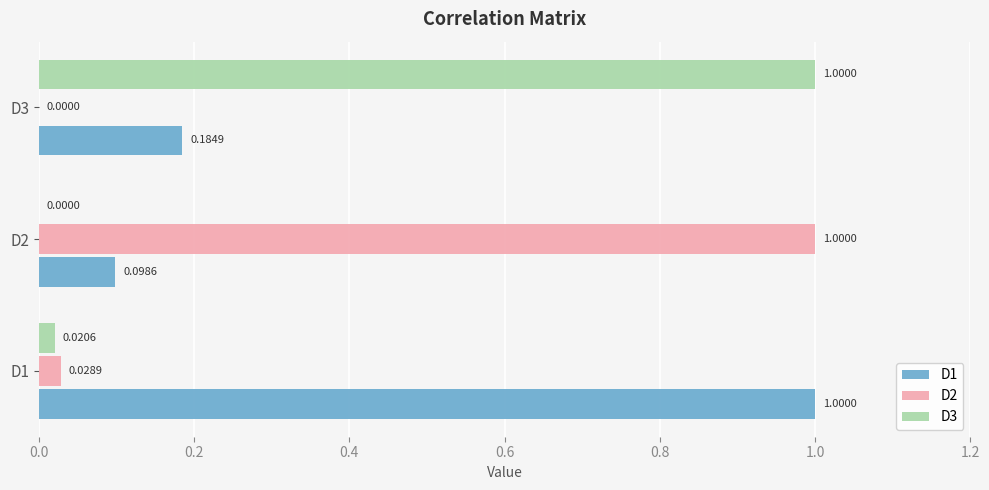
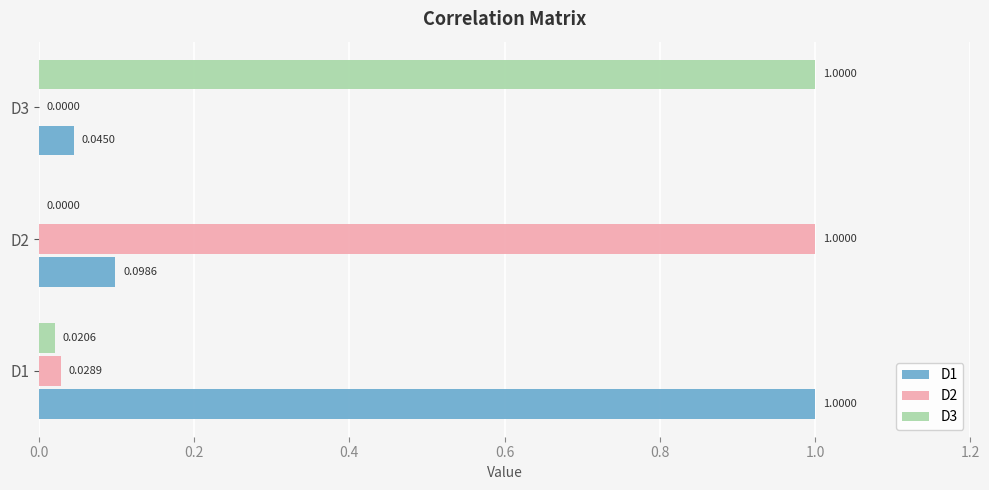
D1, D3: 0.1849 -> 0.0450
